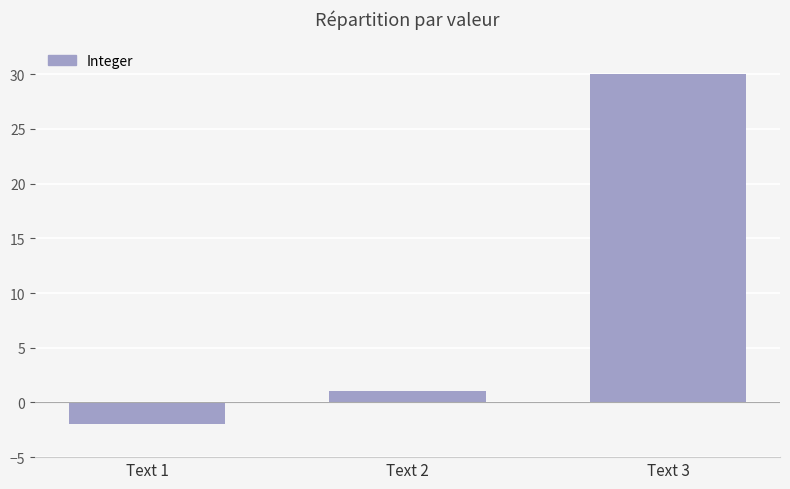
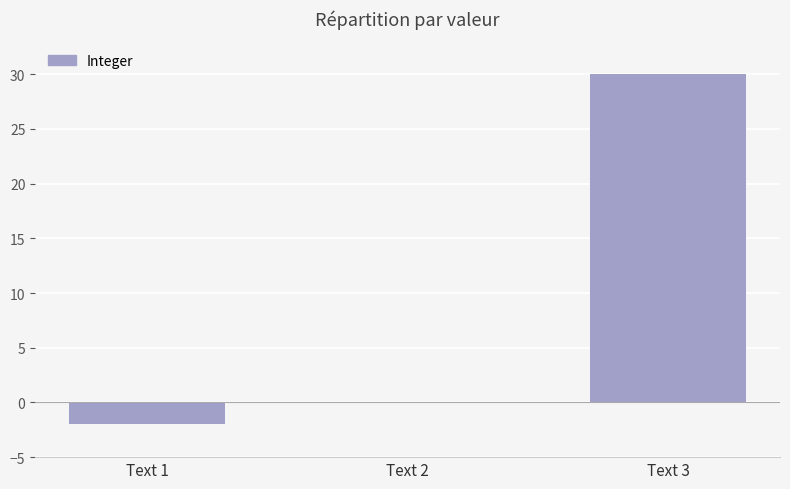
Text 2: 1 -> 0
